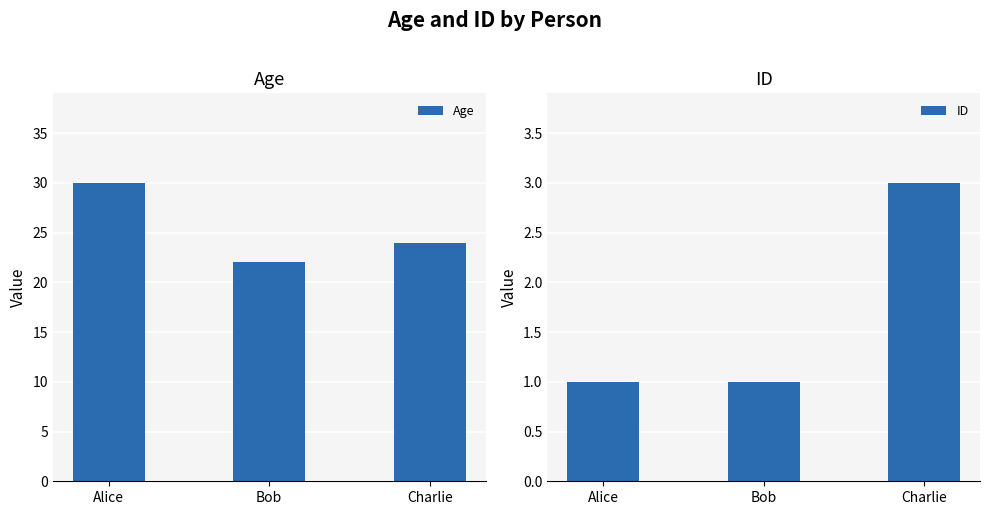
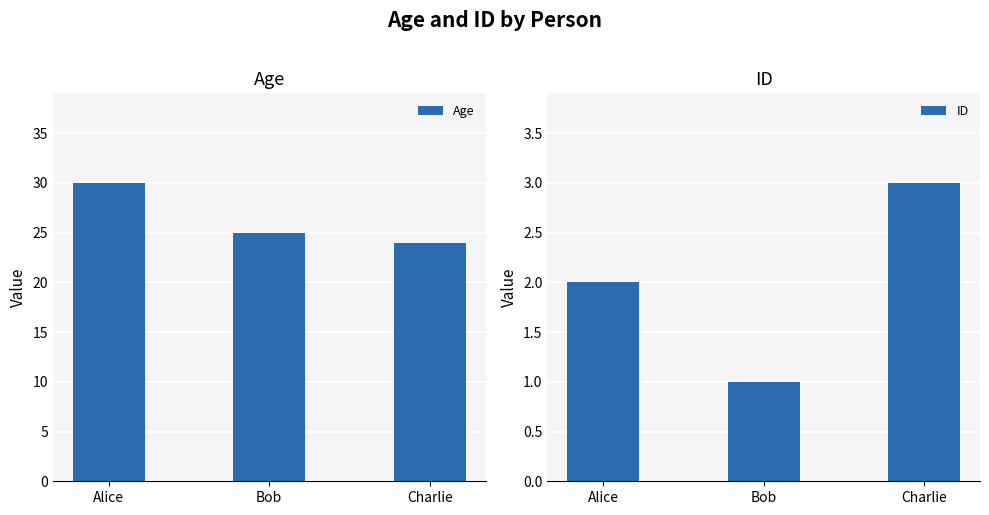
Age, Bob: 22 -> 25
ID, Alice: 1 -> 2
